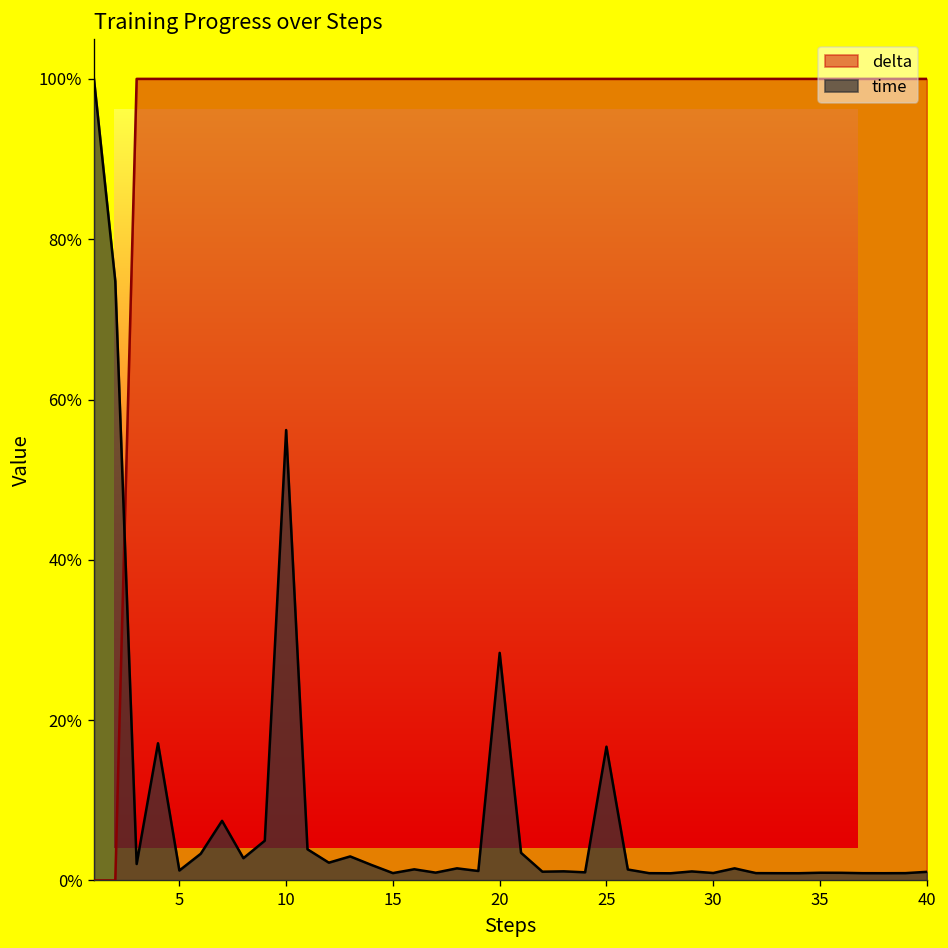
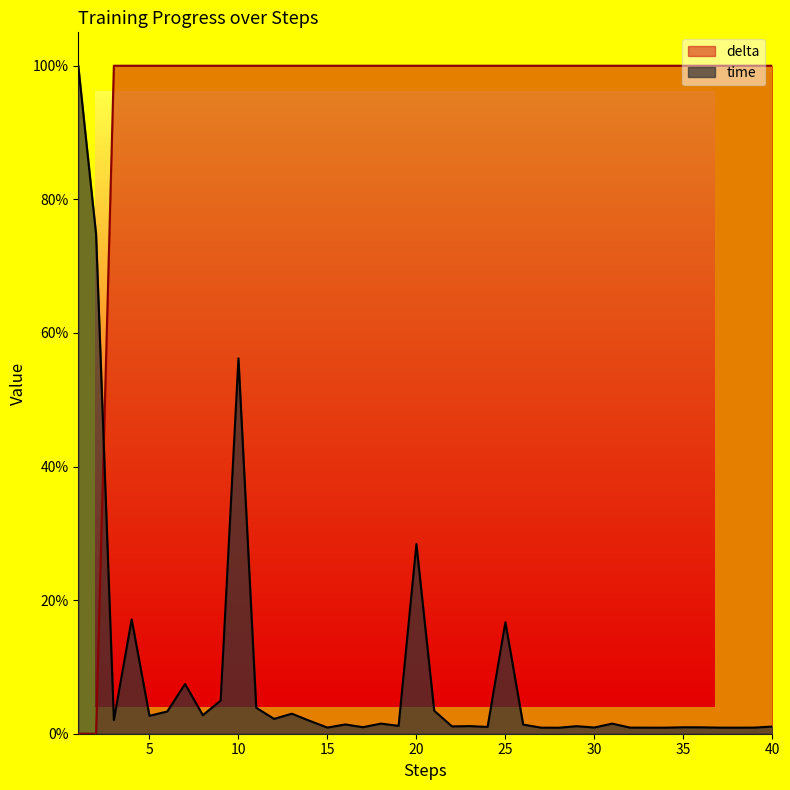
time, 5: 1% -> 3%
